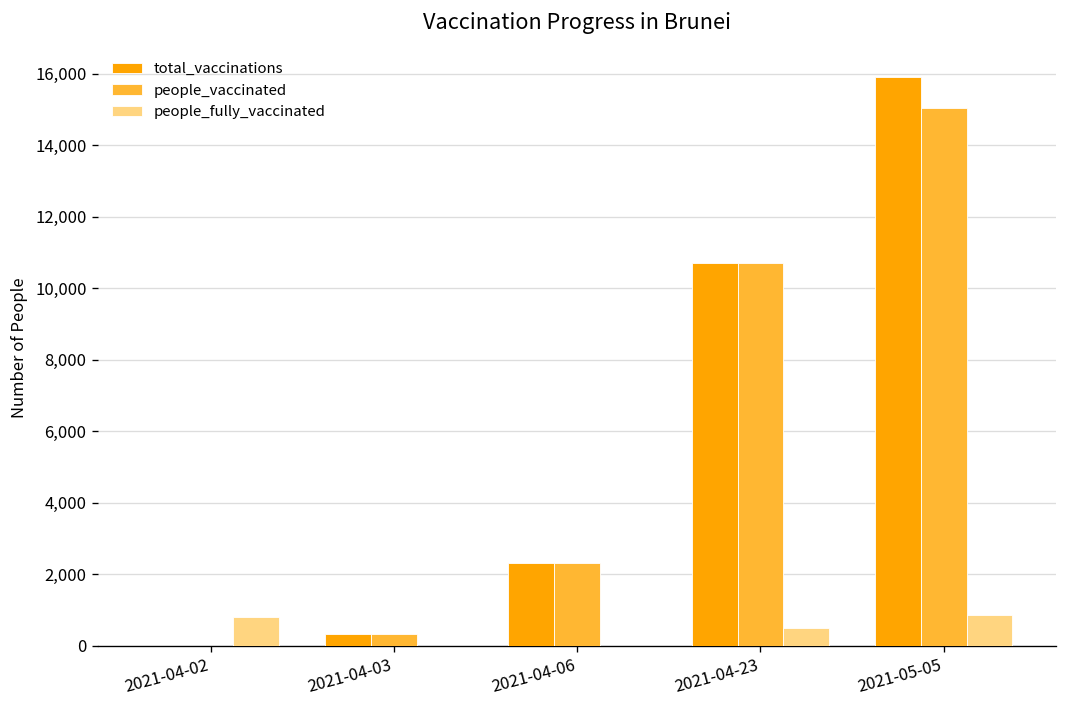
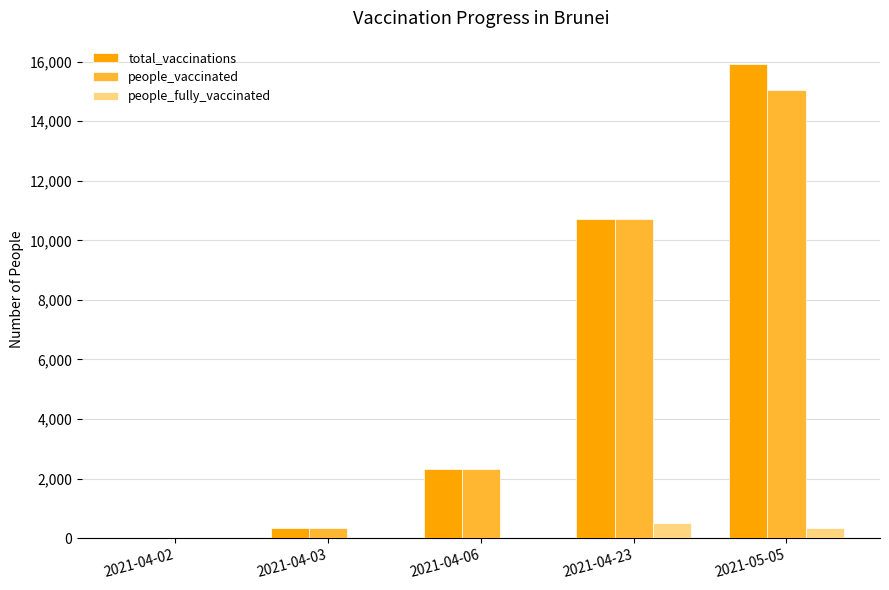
people_fully_vaccinated, 2021-04-02: 800 -> 0
people_fully_vaccinated, 2021-05-05: 900 -> 300
